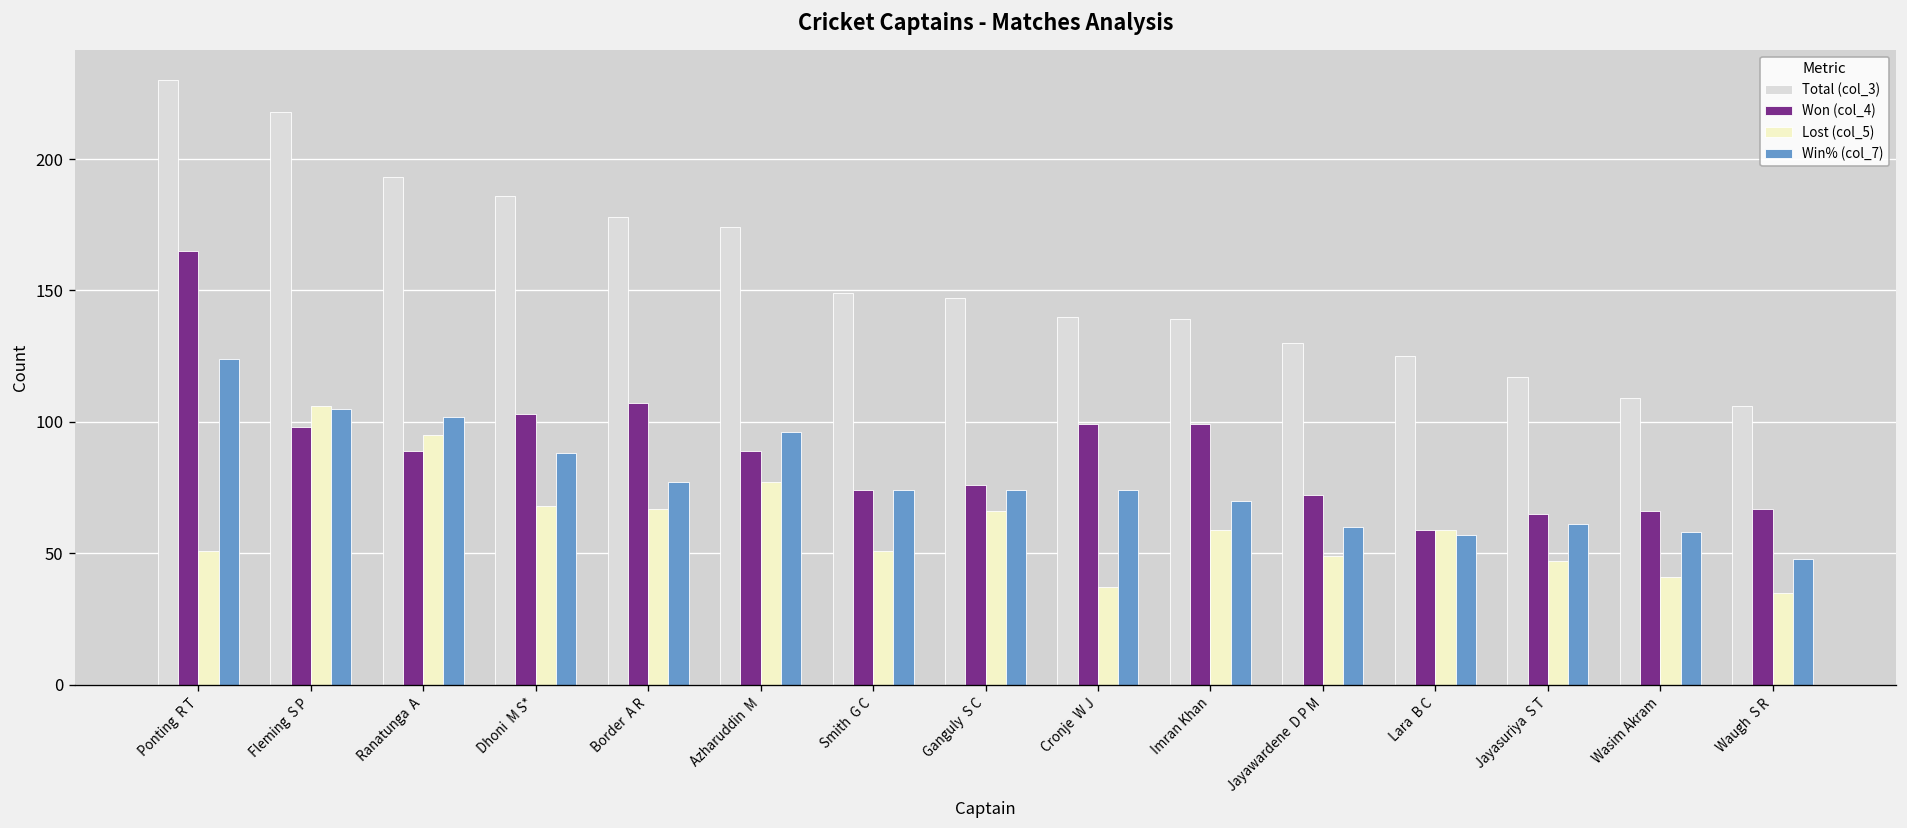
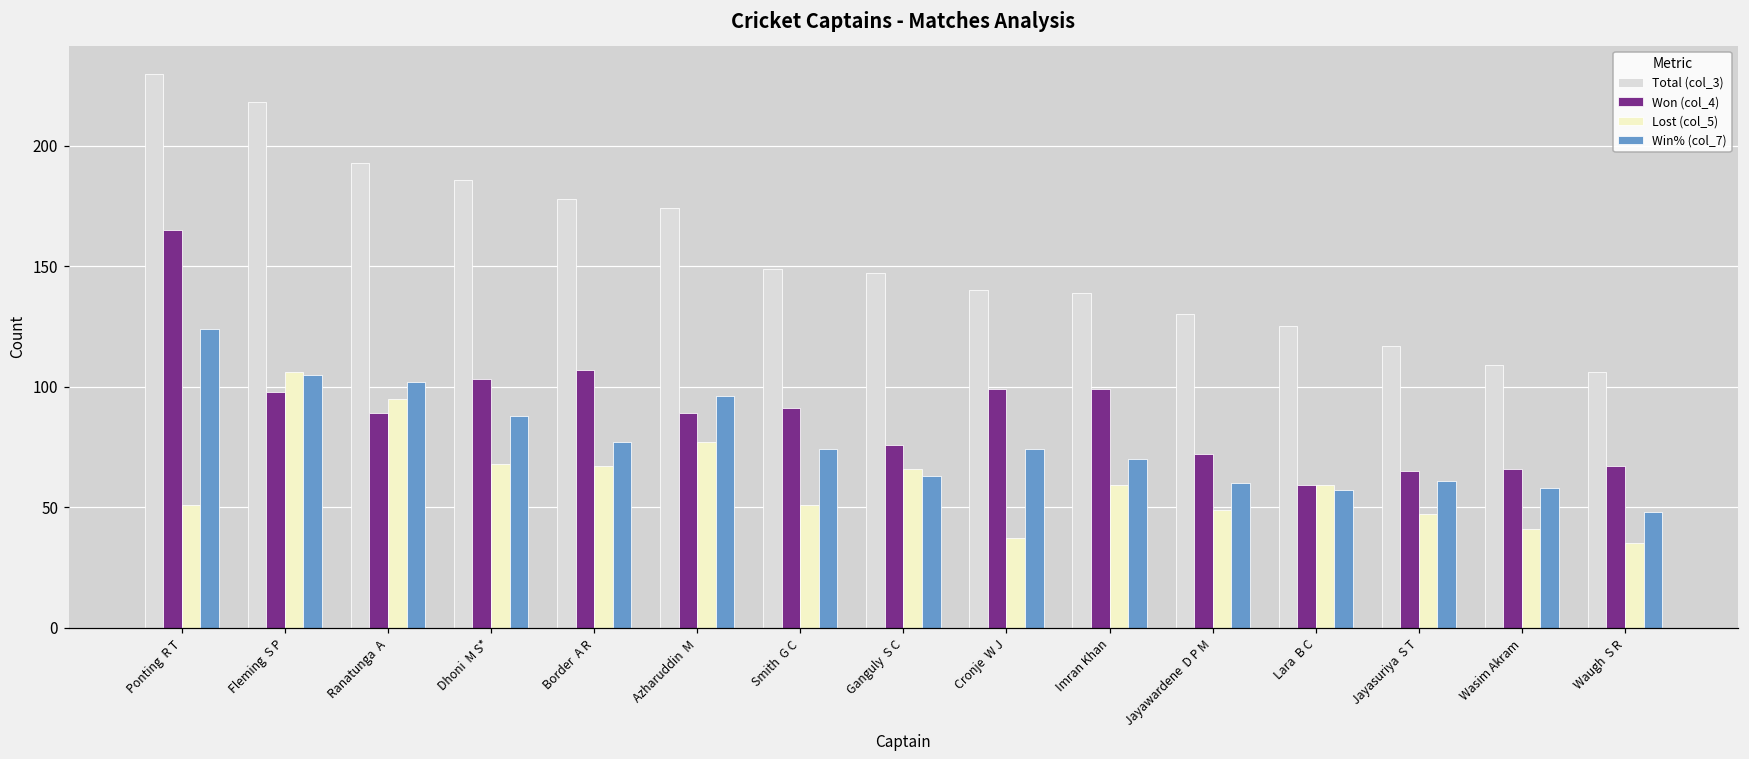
Won (col_4), Smith G C: 74 -> 91
Win% (col_7), Ganguly S C: 74 -> 63
